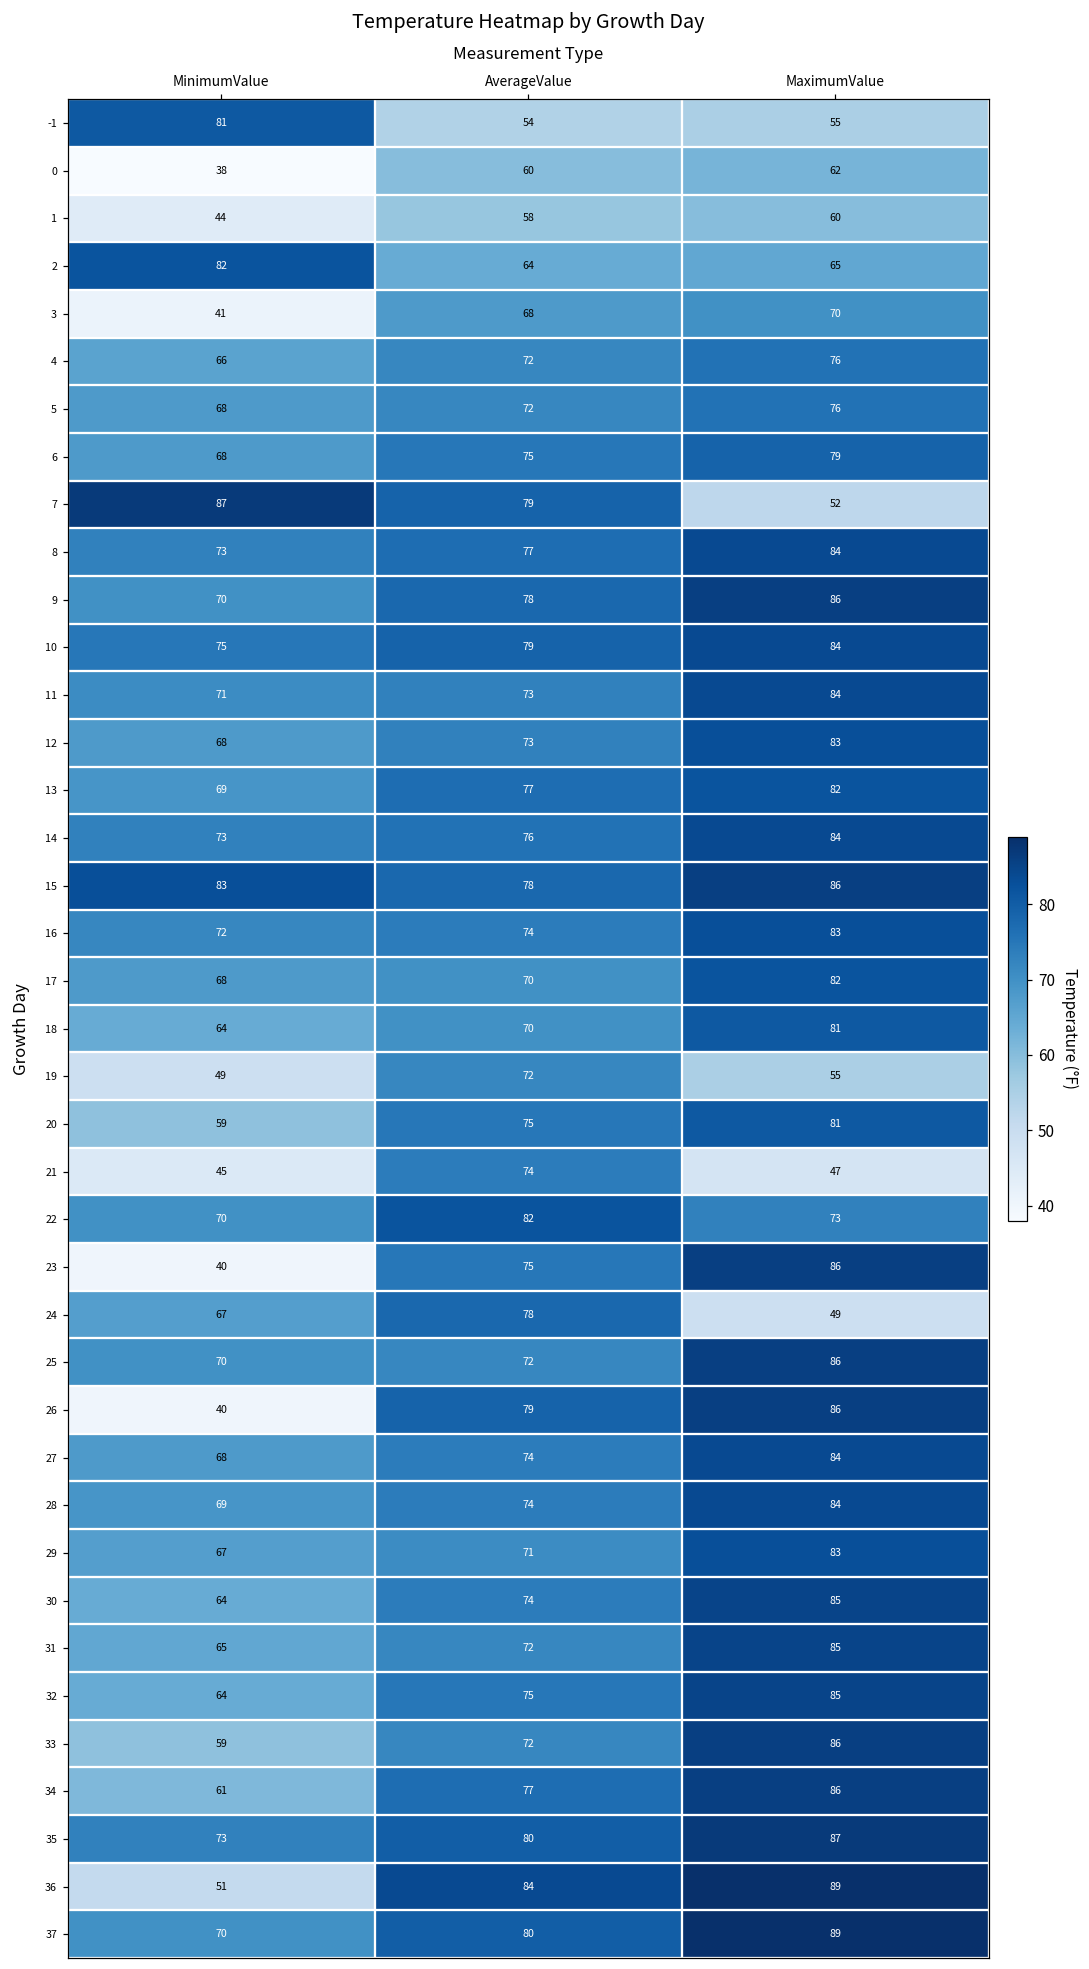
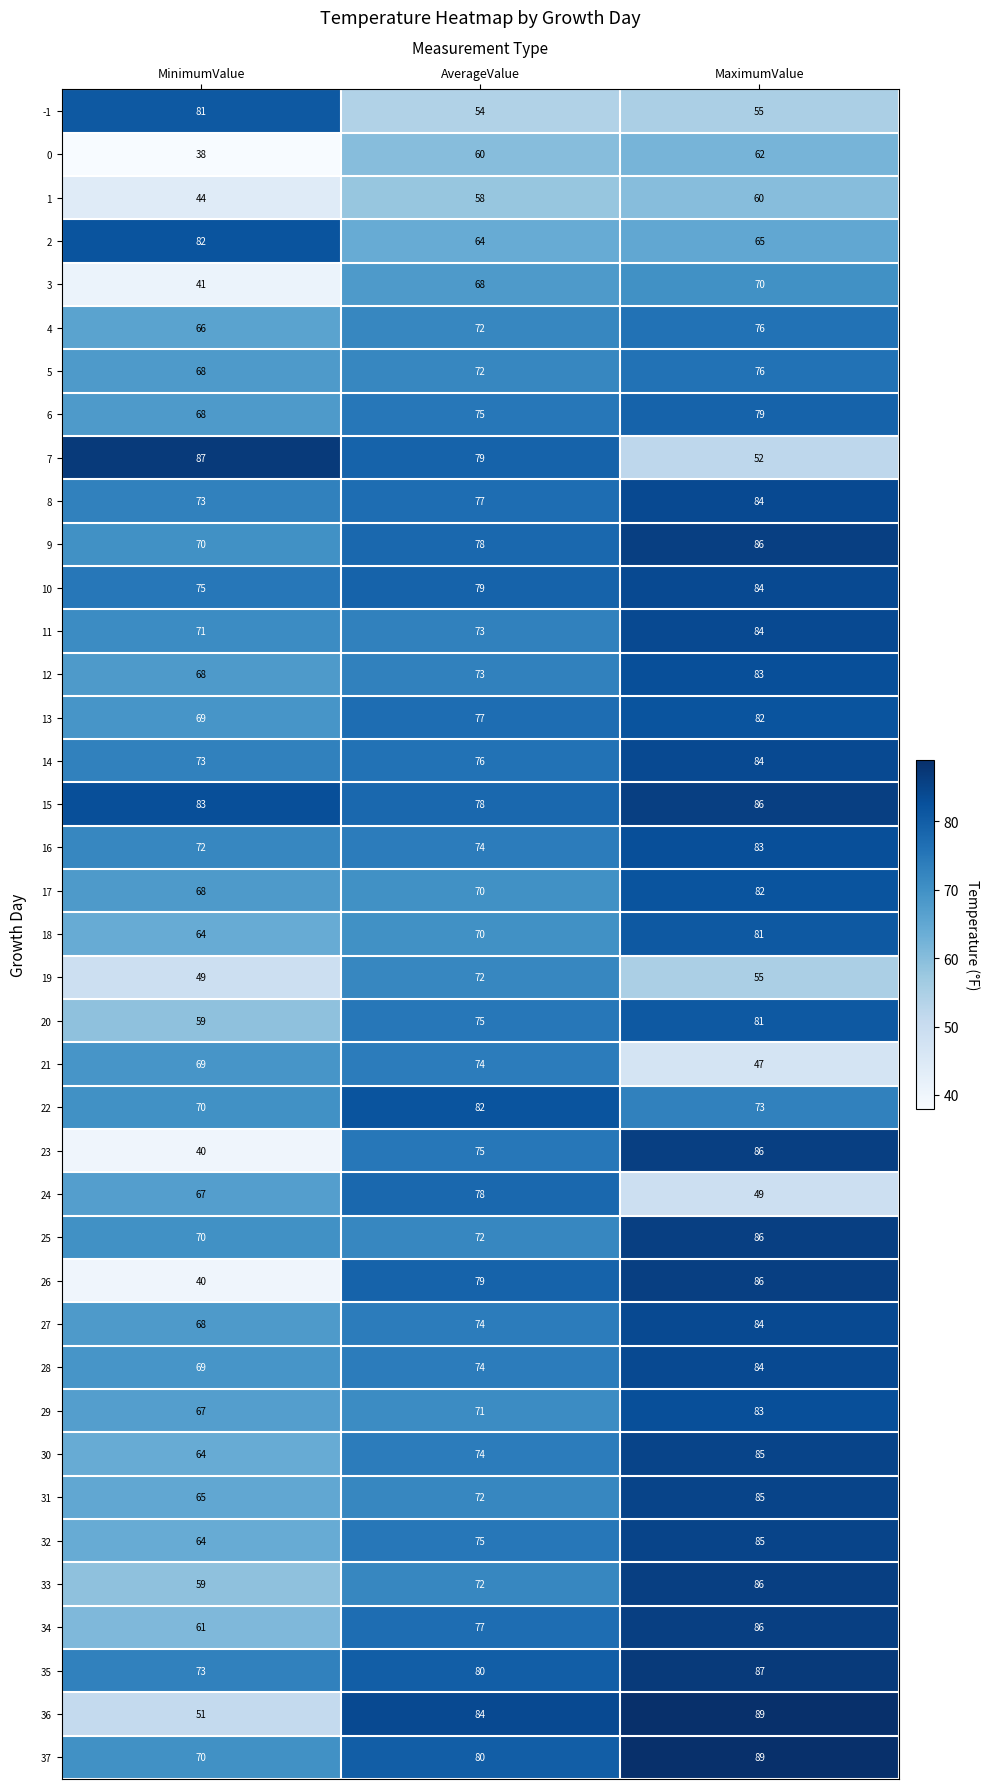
21, MinimumValue: 45 -> 69
